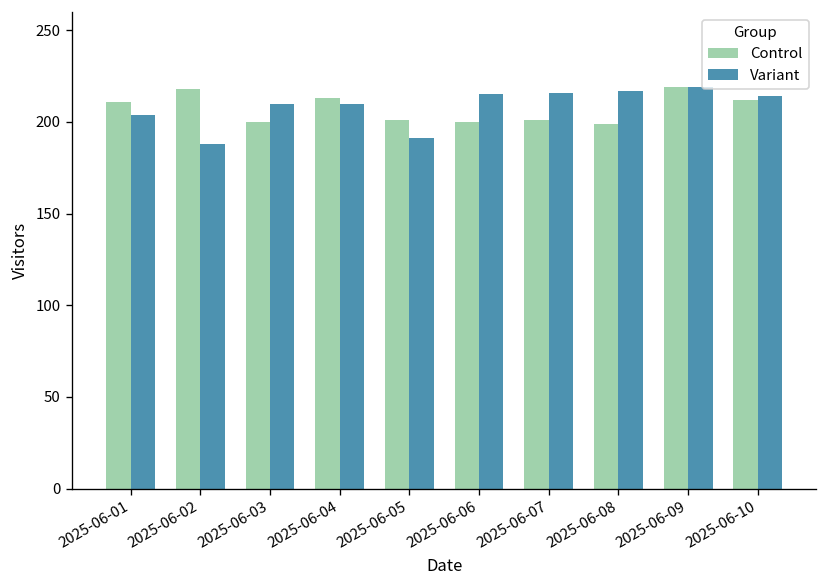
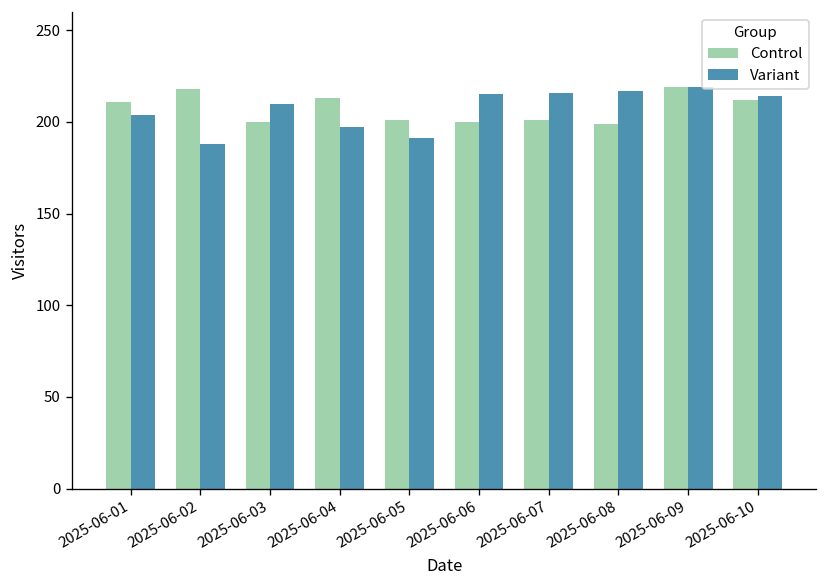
Variant, 2025-06-04: 210 -> 197
